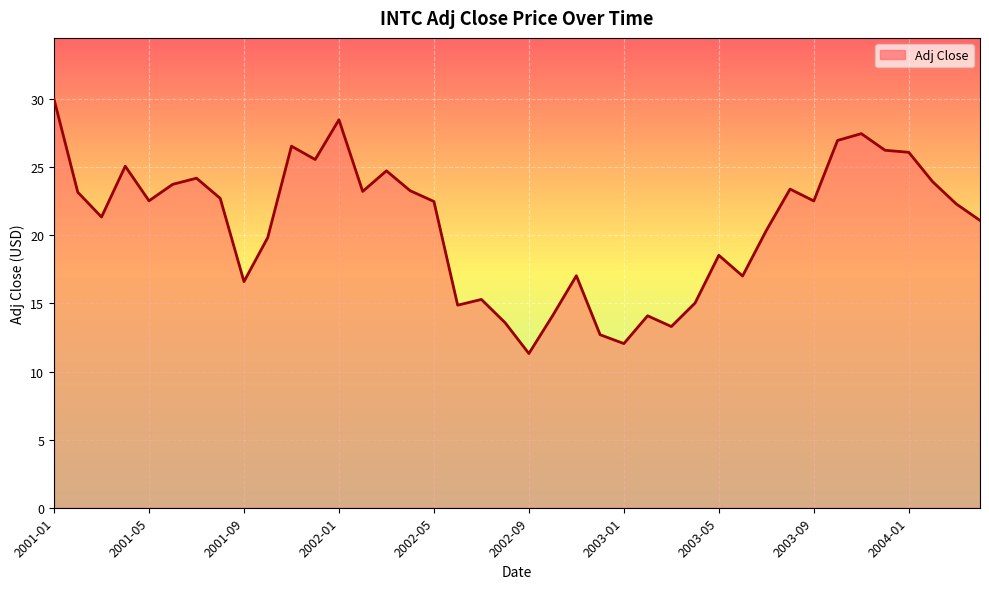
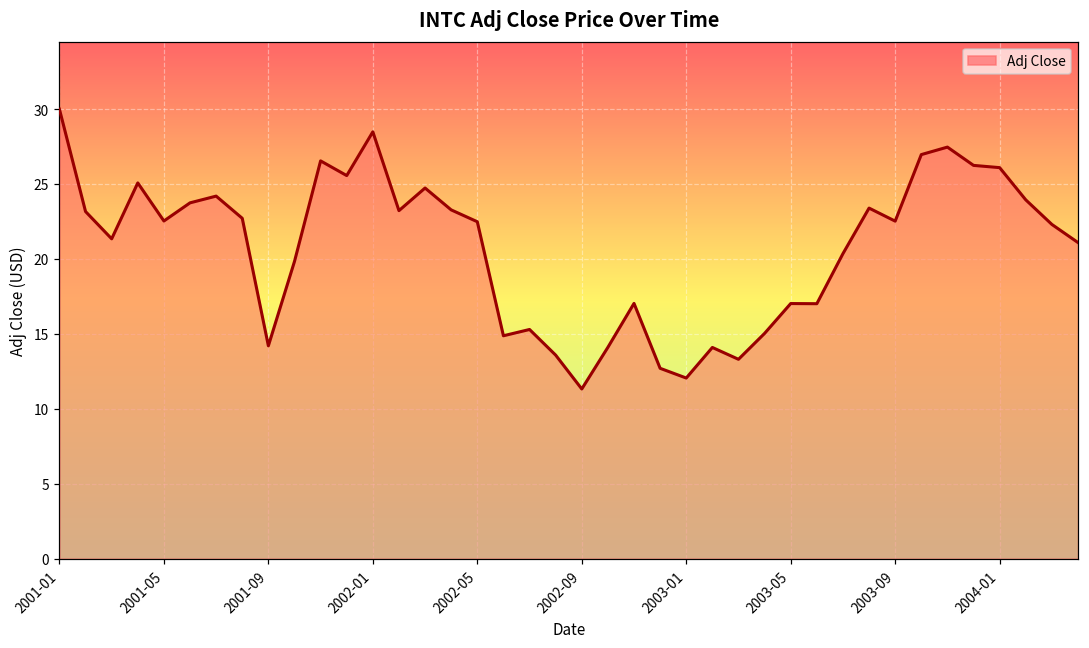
2001-09: 16.6 -> 14.2
2003-05: 18.5 -> 17.0
